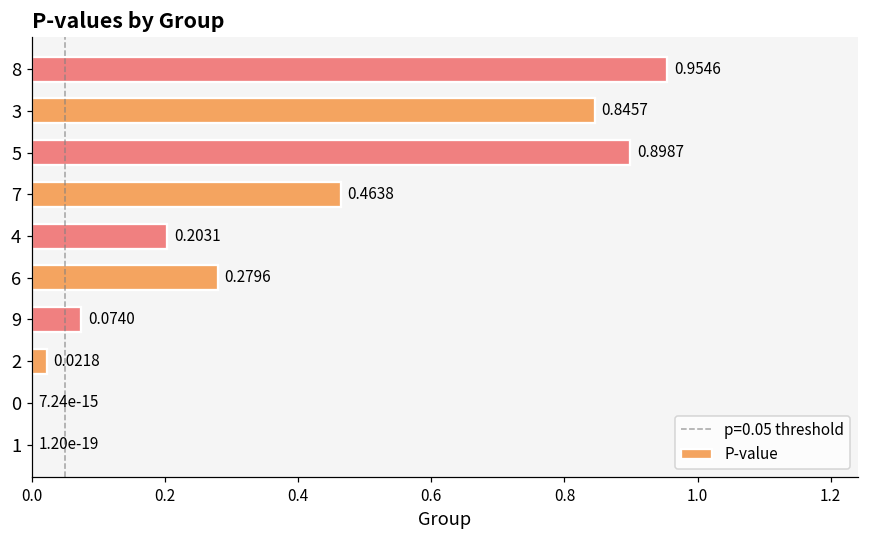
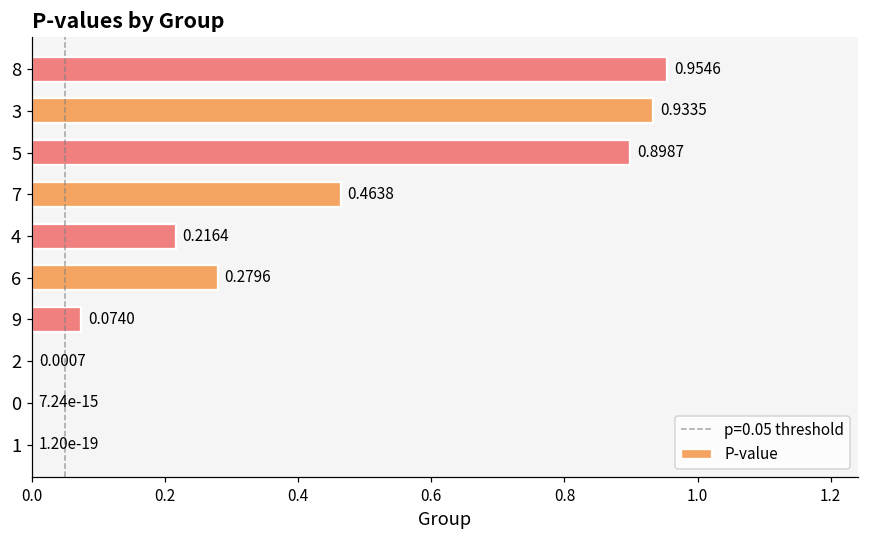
3: 0.8457 -> 0.9335
4: 0.2031 -> 0.2164
2: 0.0218 -> 0.0007
